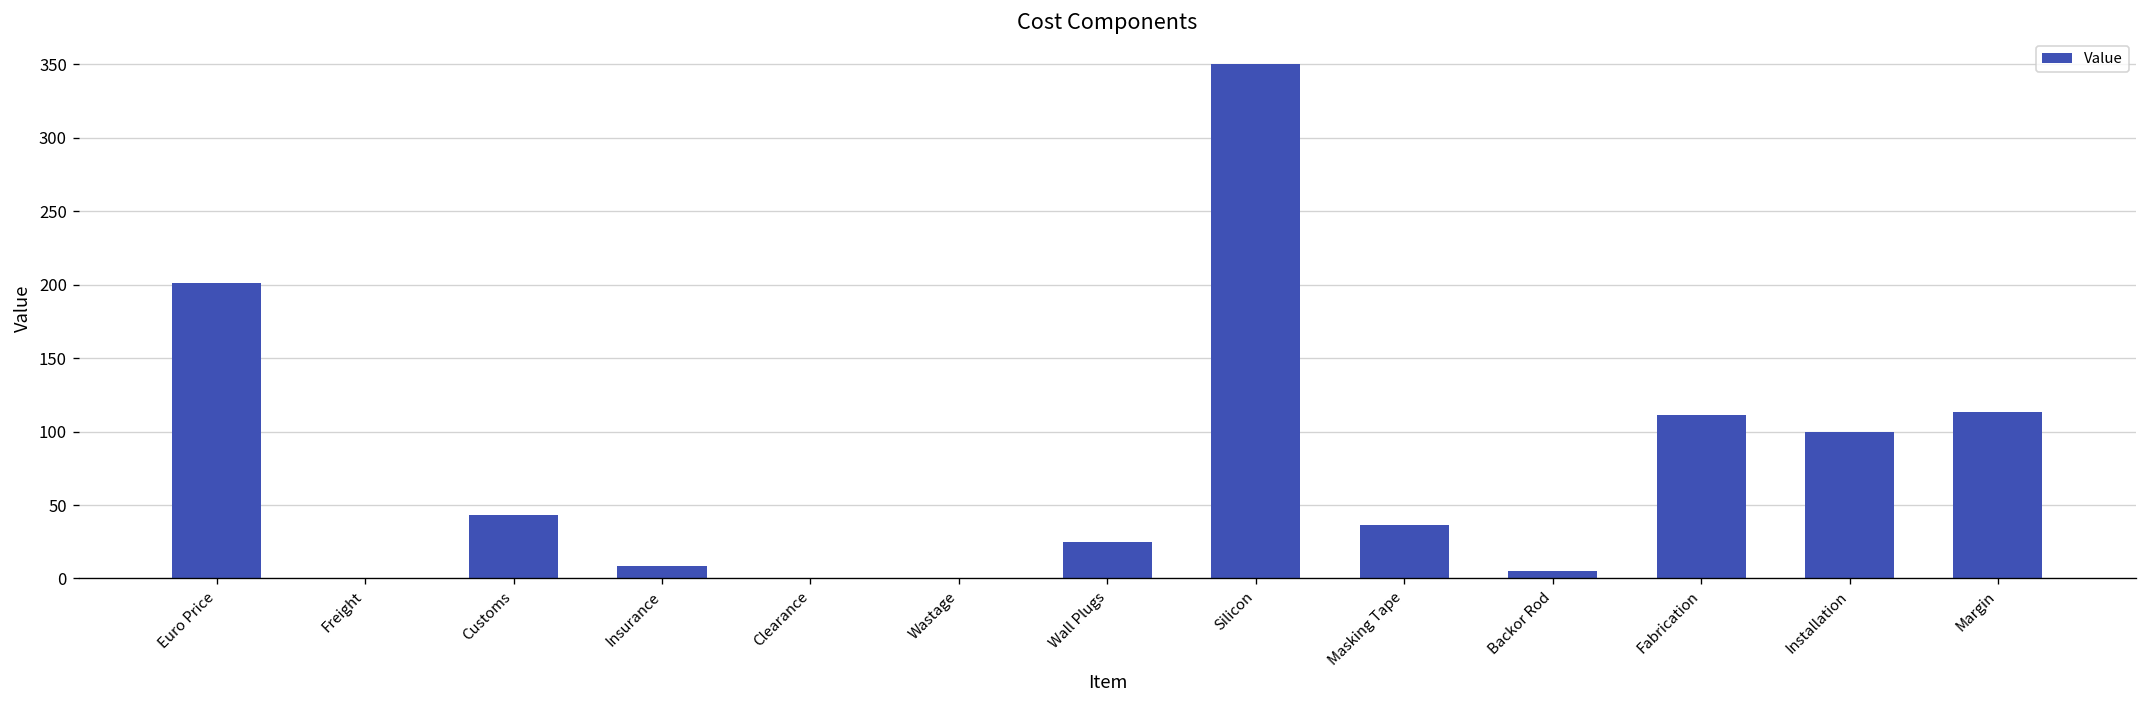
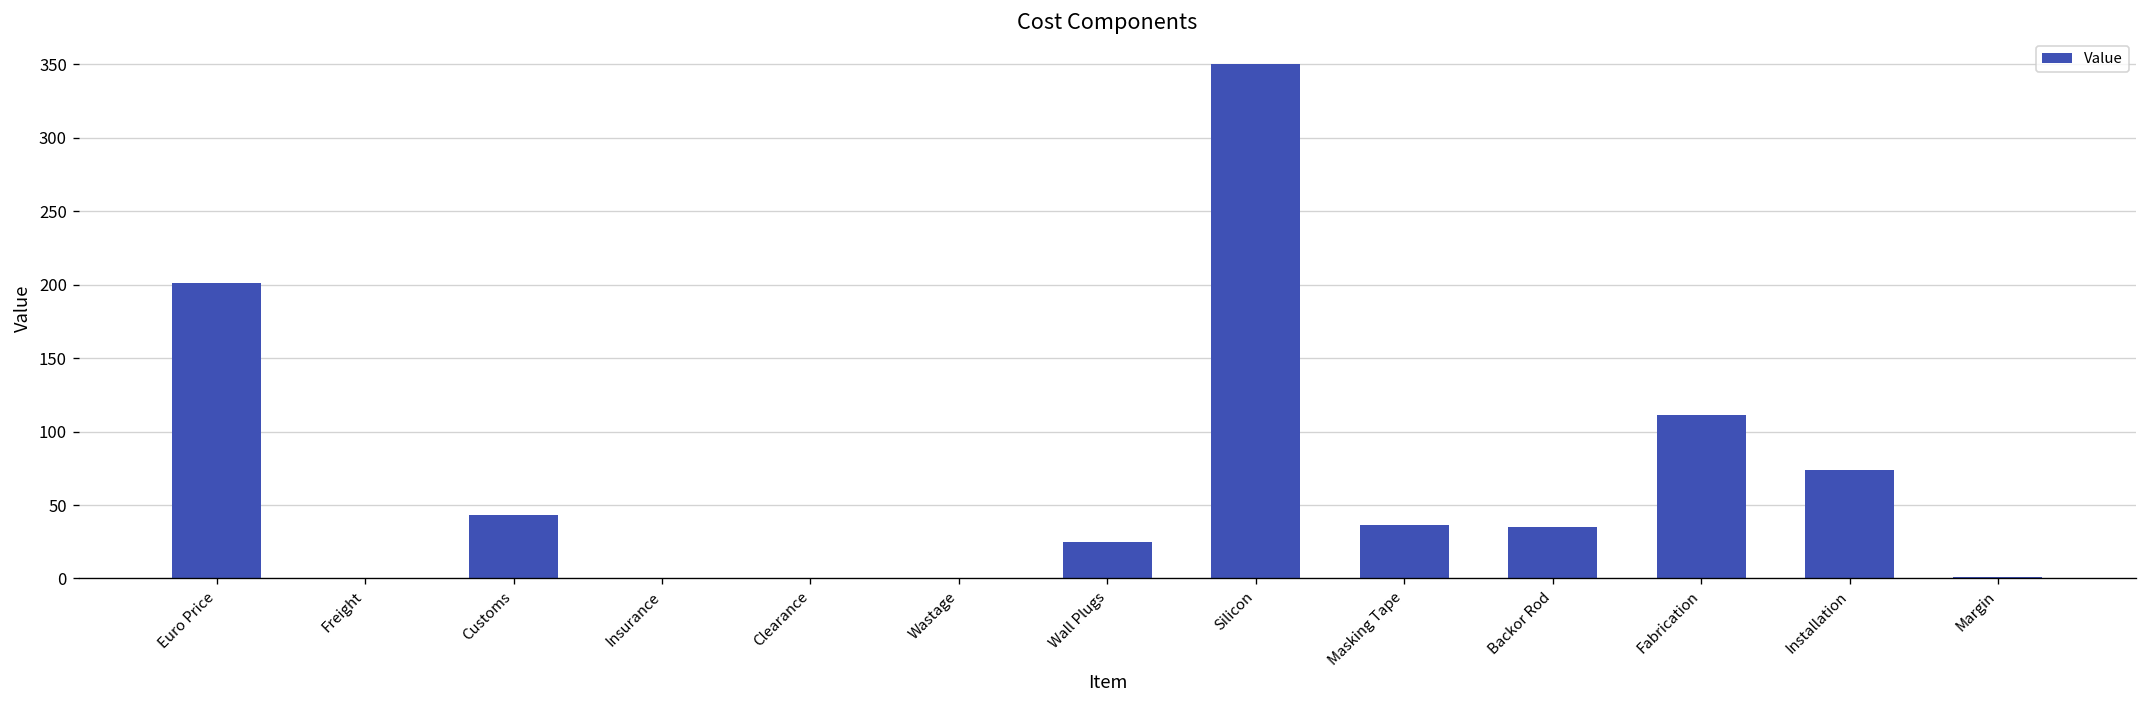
Insurance: 9 -> 0
Backor Rod: 5 -> 35
Installation: 100 -> 74
Margin: 113 -> 1
